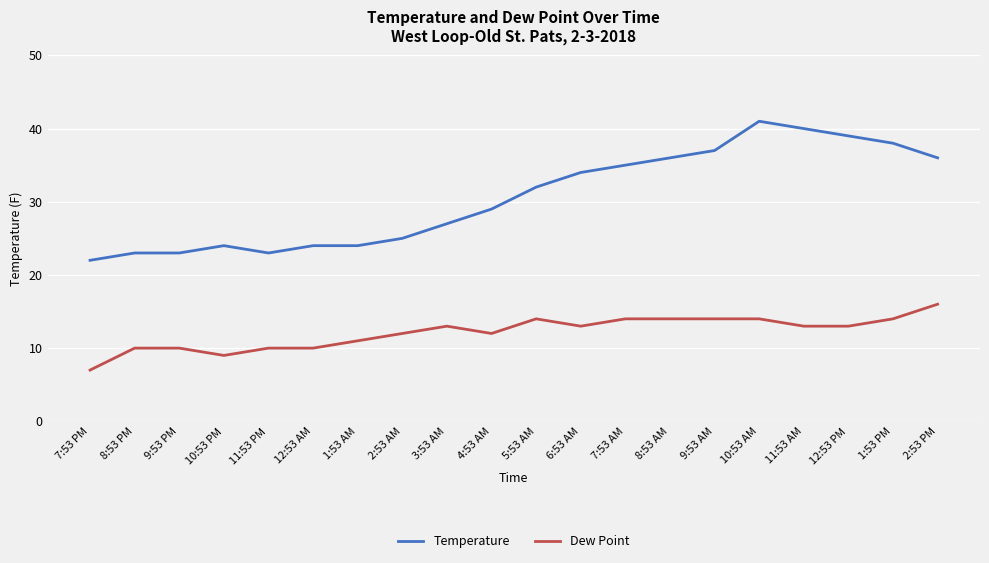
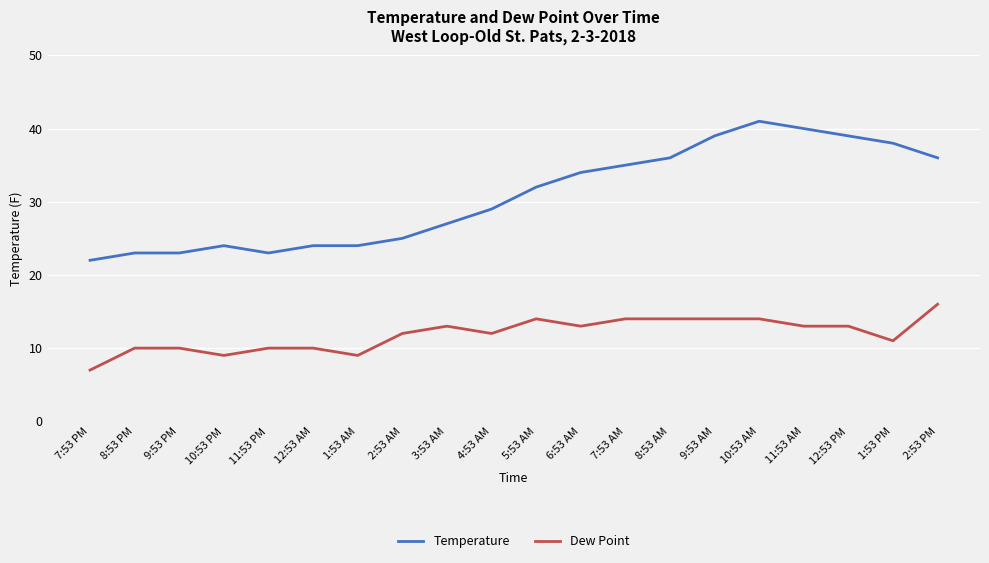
Dew Point, 1:53 AM: 11 -> 9
Temperature, 9:53 AM: 37 -> 39
Dew Point, 1:53 PM: 14 -> 11
